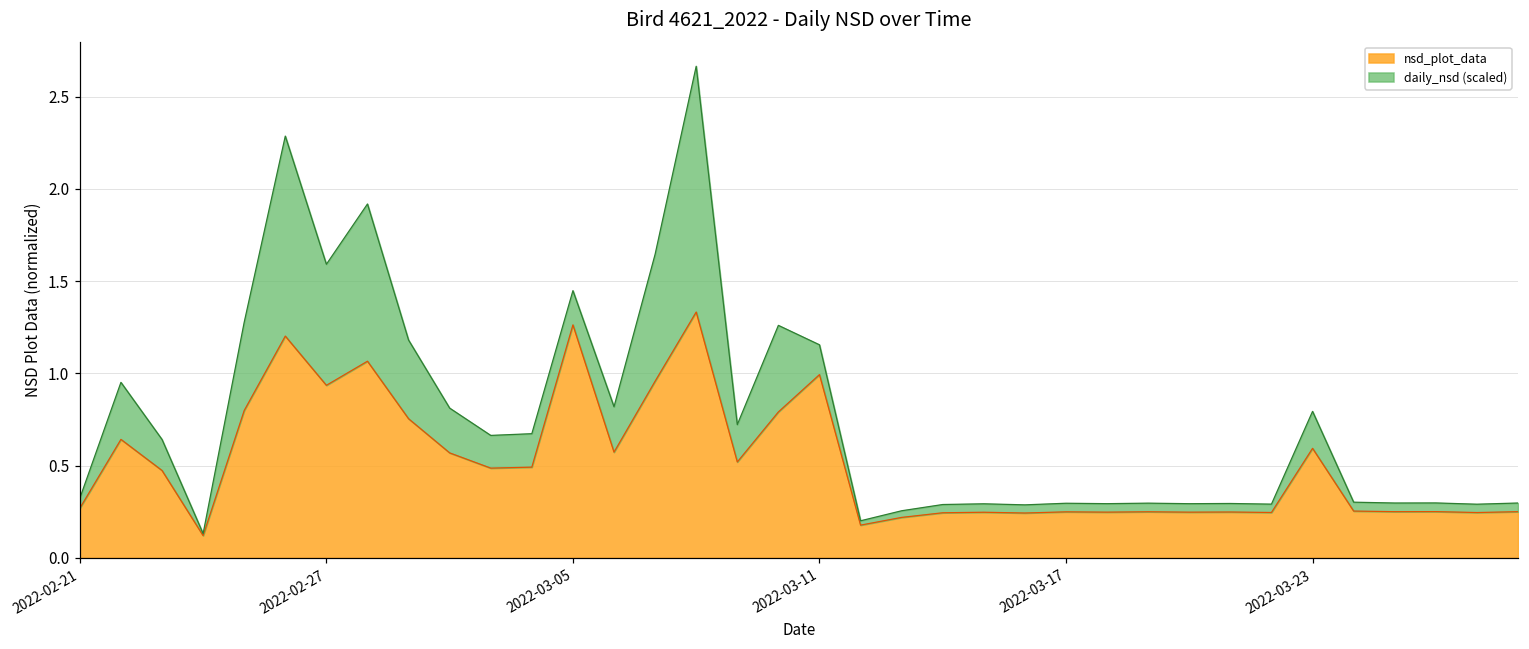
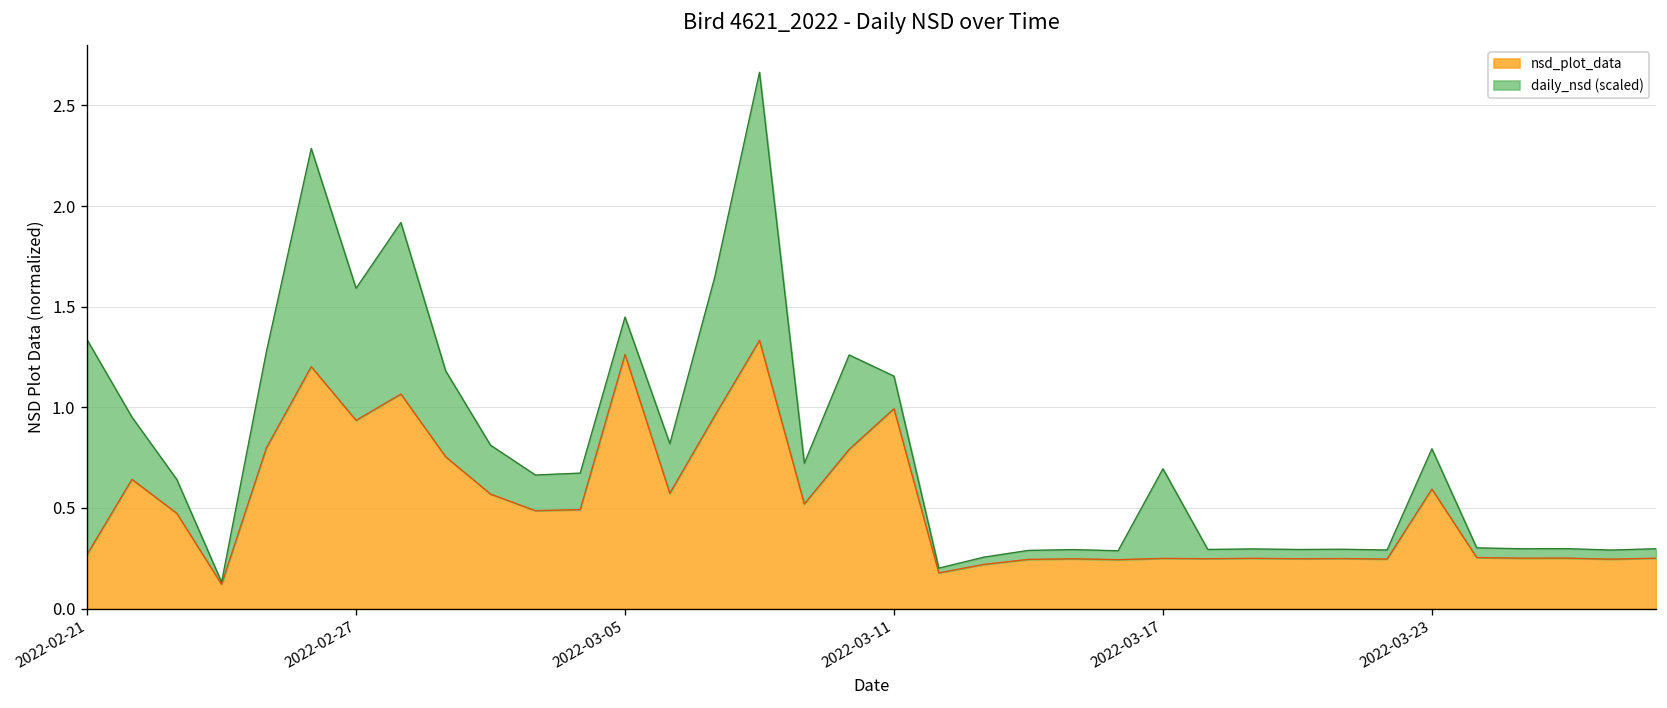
daily_nsd (scaled), 2022-02-21: 0.05 -> 1.07
daily_nsd (scaled), 2022-03-17: 0.05 -> 0.45
